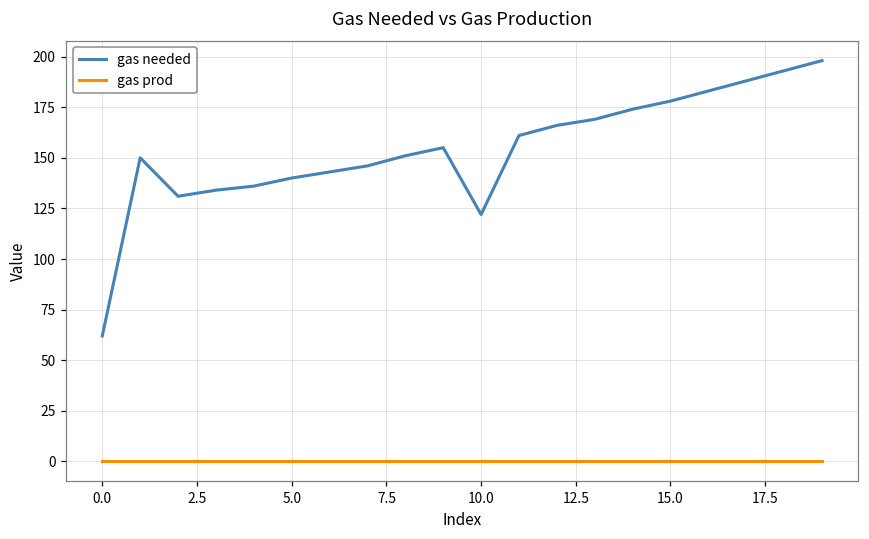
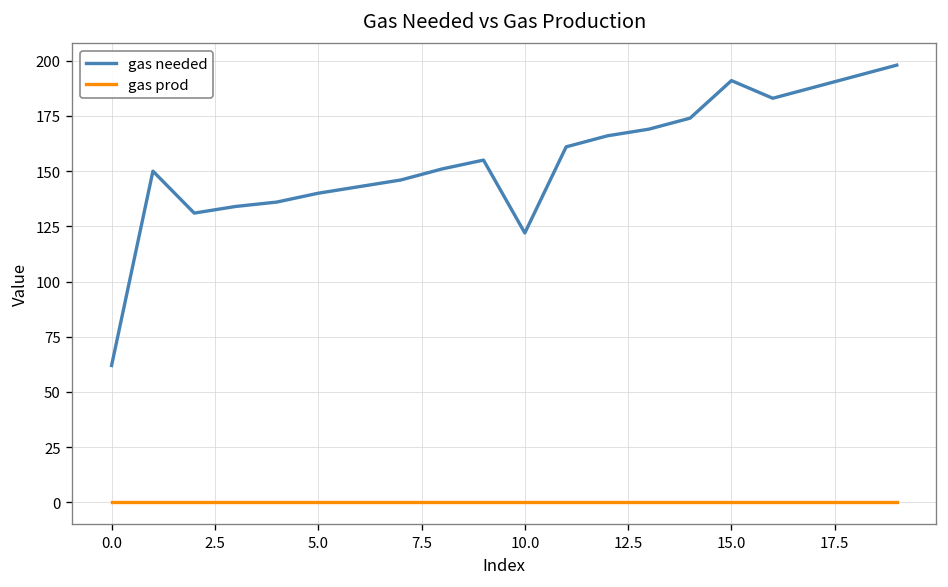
gas needed, 15.0: 178 -> 191
